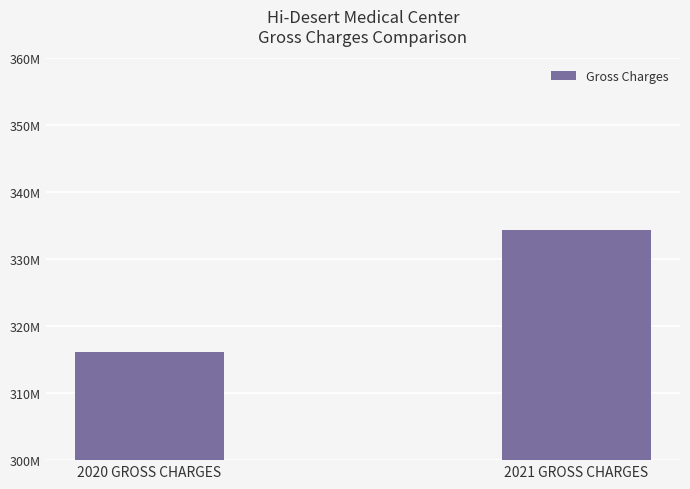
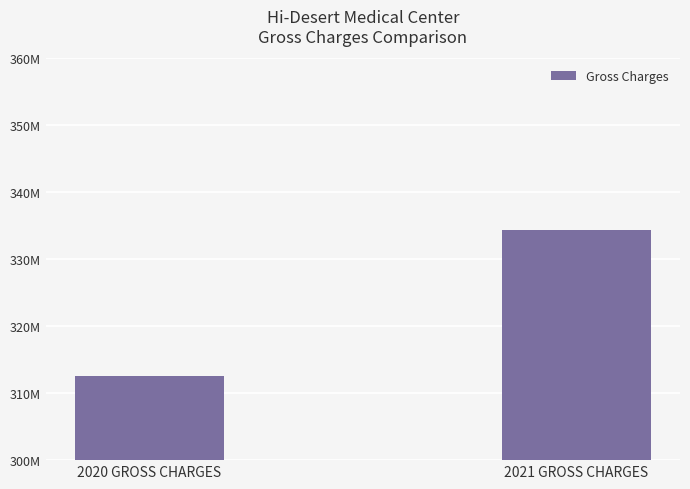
2020 GROSS CHARGES: 316000000 -> 313000000
